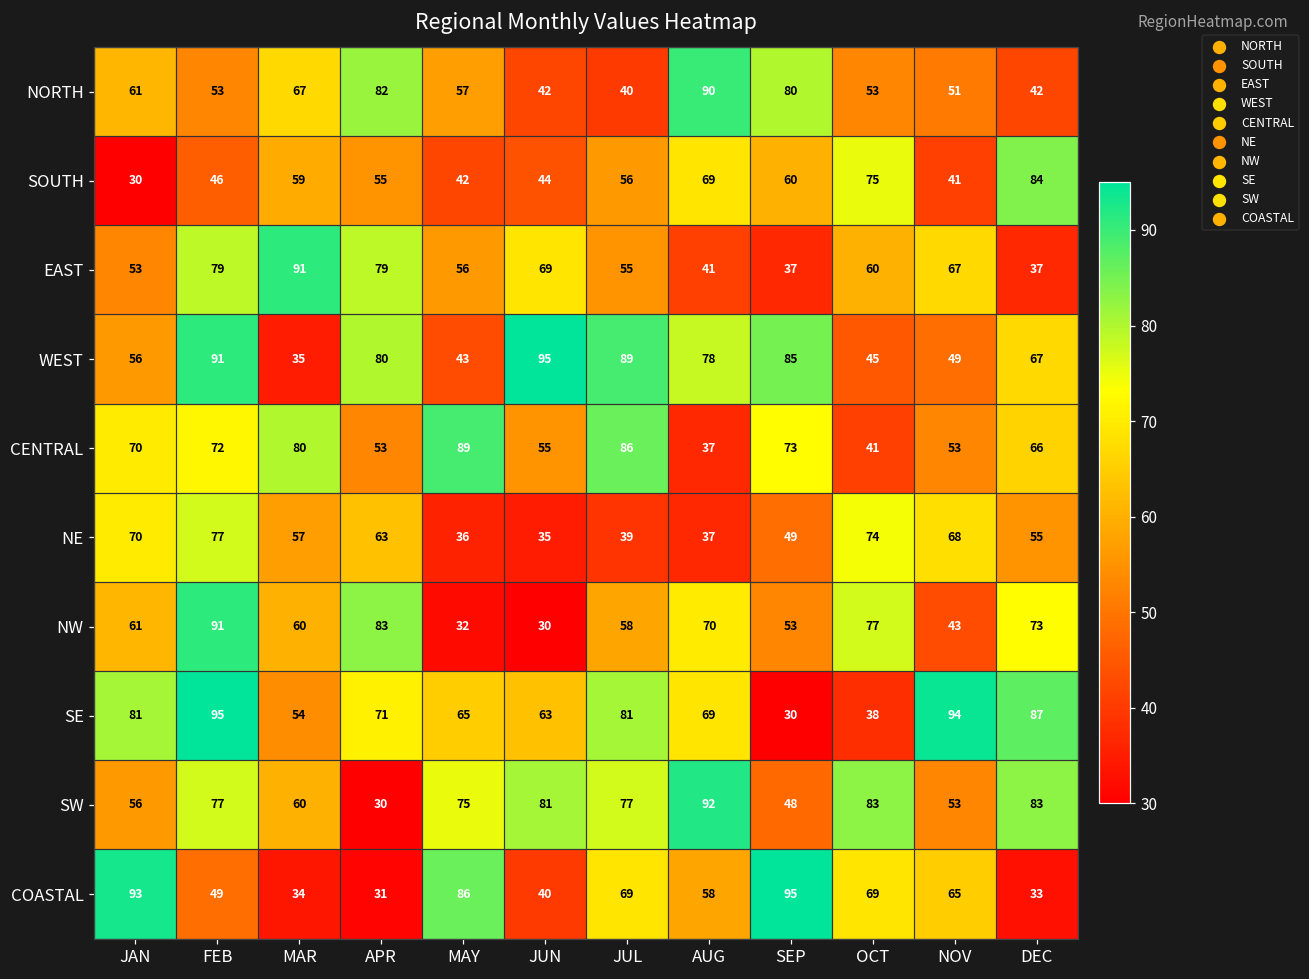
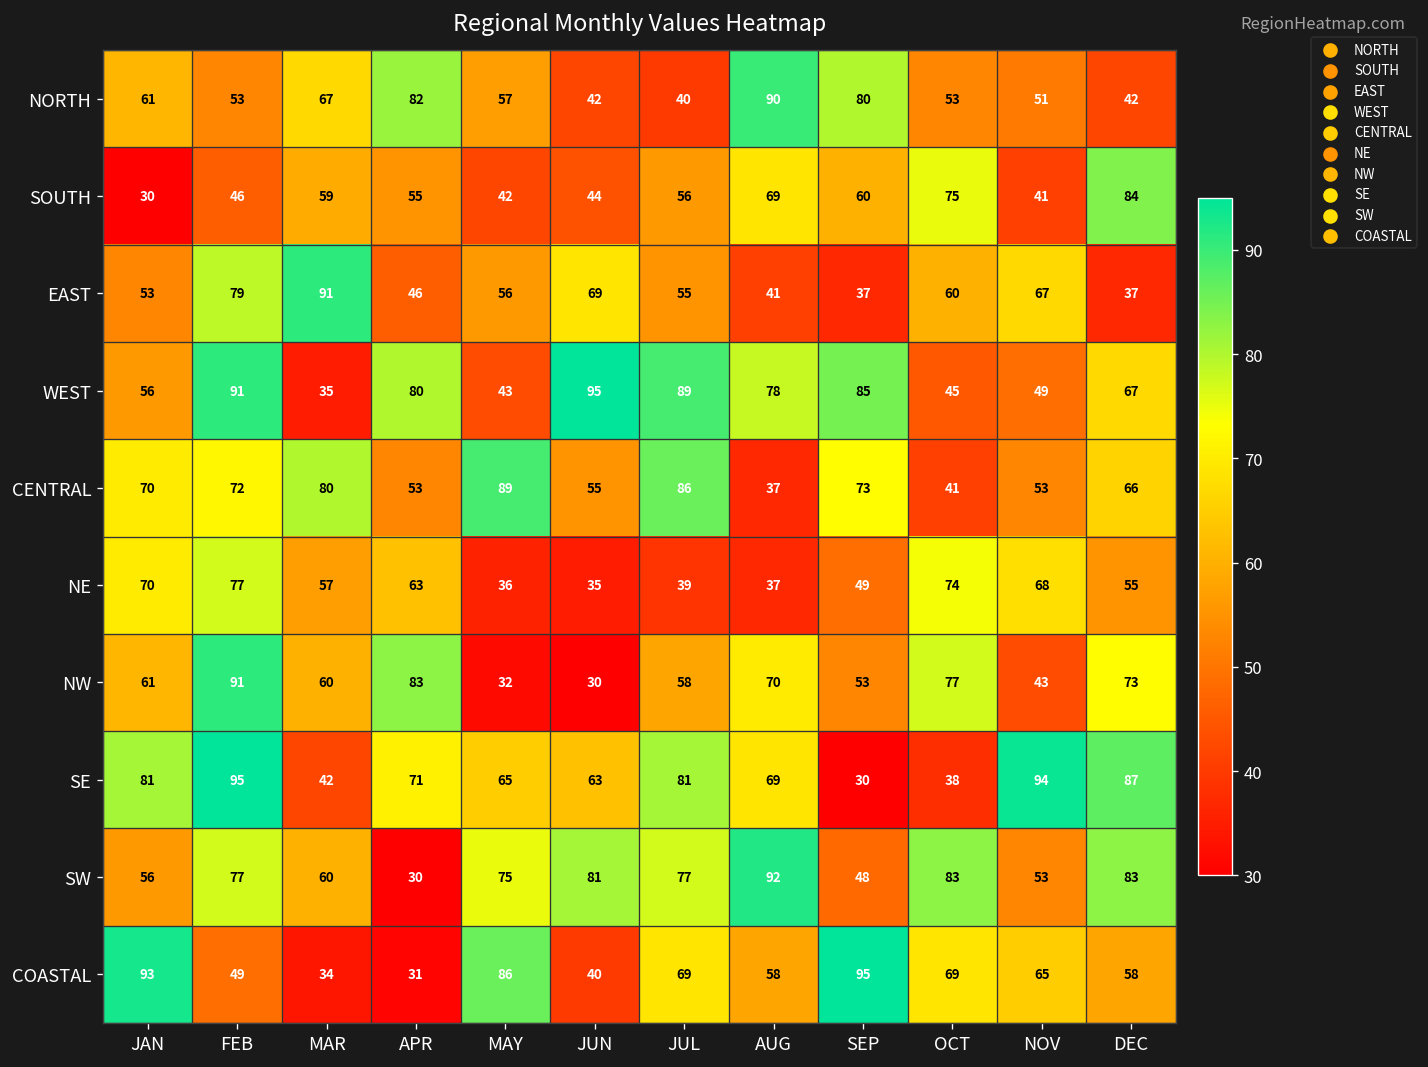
EAST, APR: 79 -> 46
SE, MAR: 54 -> 42
COASTAL, DEC: 33 -> 58
